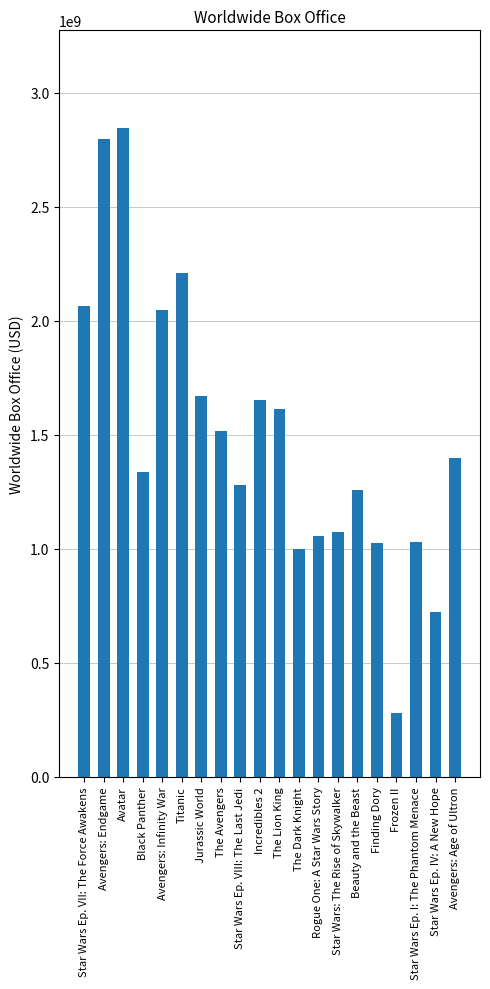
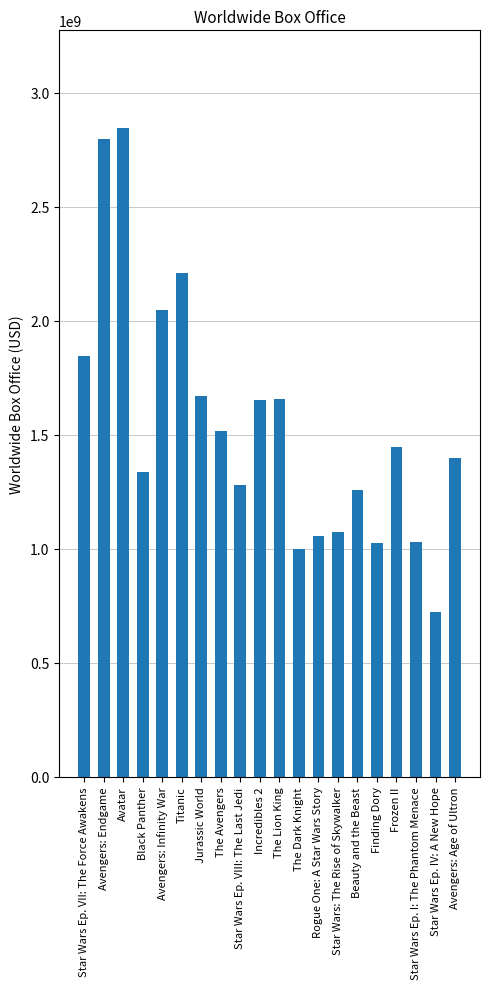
Star Wars Ep. VII: The Force Awakens: 2060000000 -> 1850000000
The Lion King: 1610000000 -> 1650000000
Frozen II: 280000000 -> 1450000000
